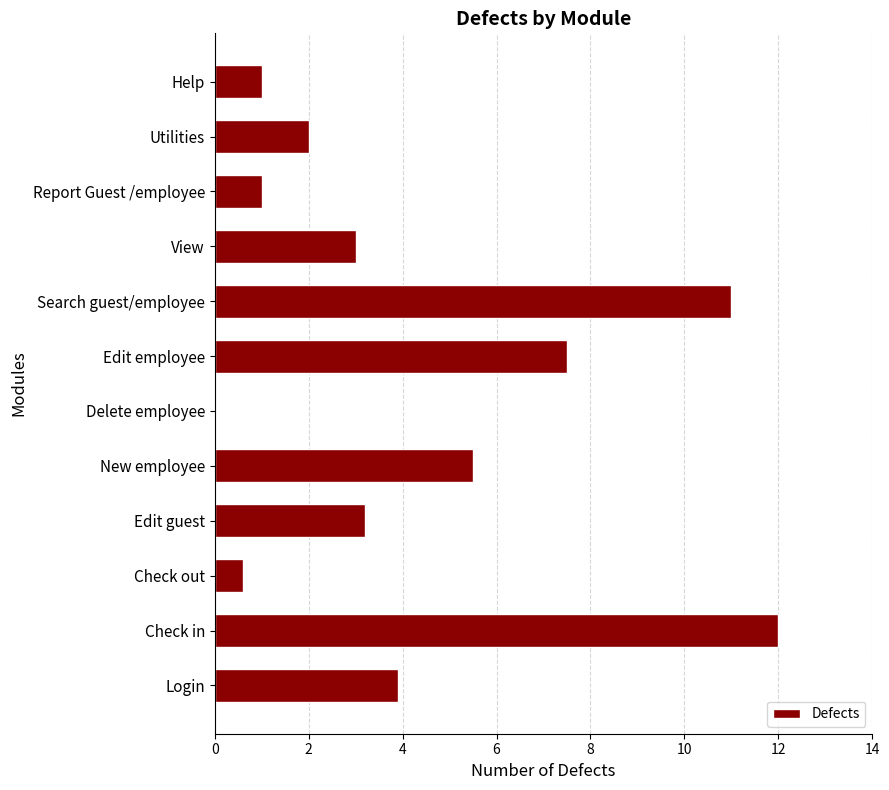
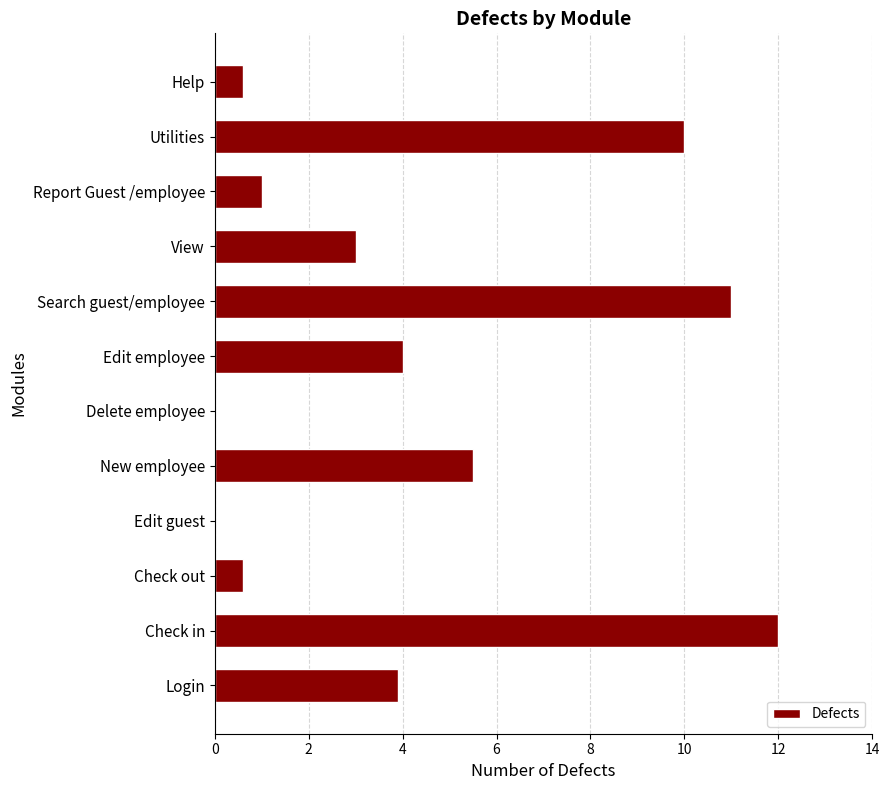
Help: 1.0 -> 0.6
Utilities: 2 -> 10
Edit employee: 7.5 -> 4.0
Edit guest: 3.2 -> 0.0
